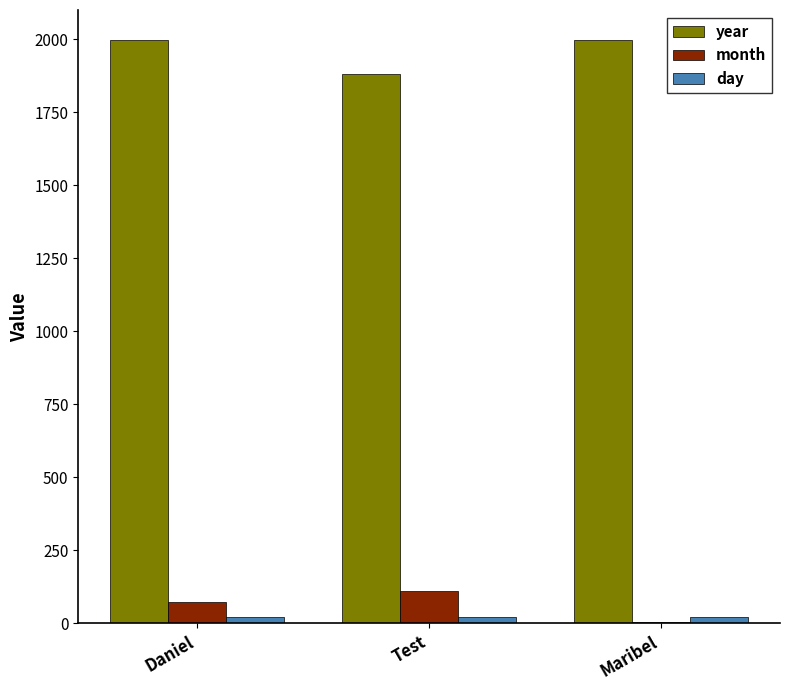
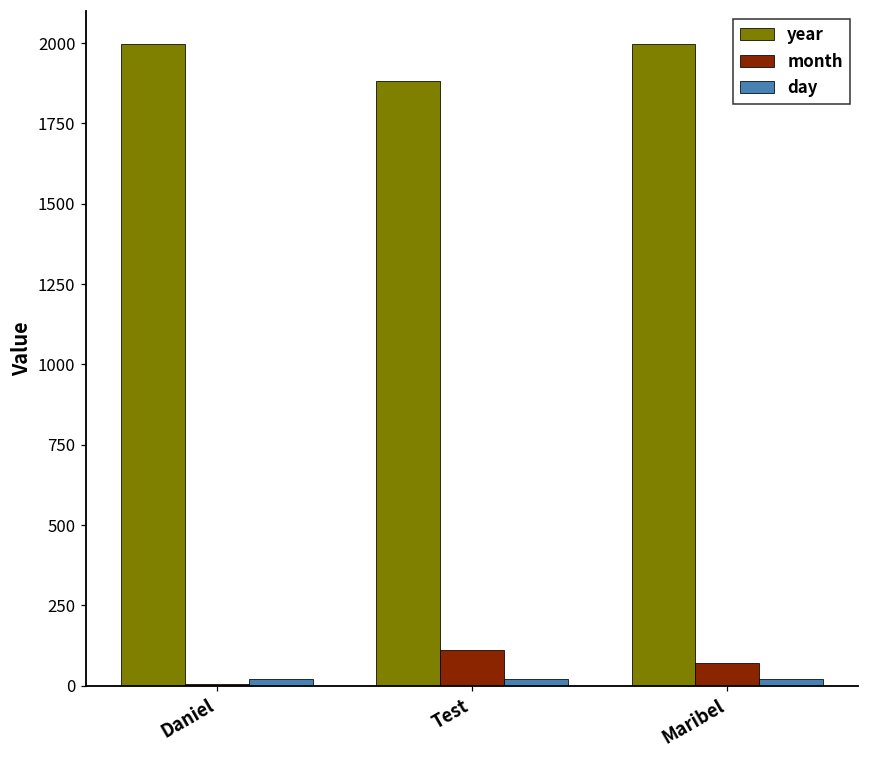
month, Daniel: 70 -> 10
month, Maribel: 10 -> 70
